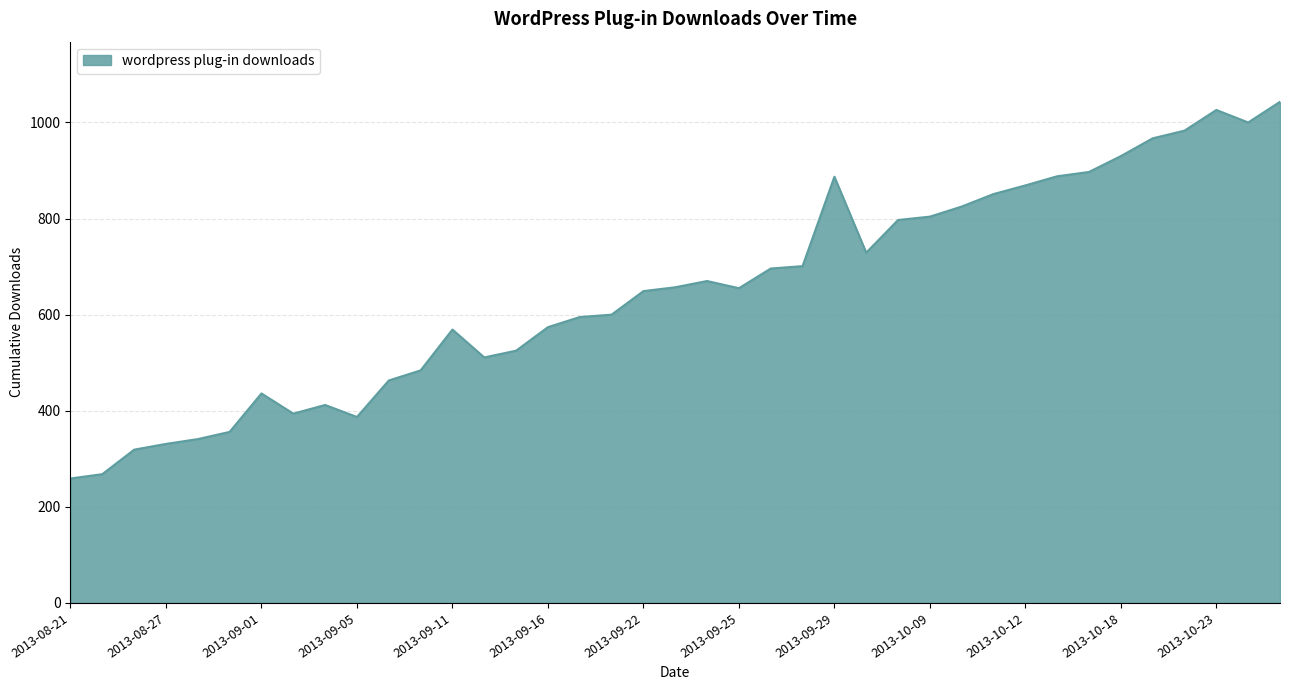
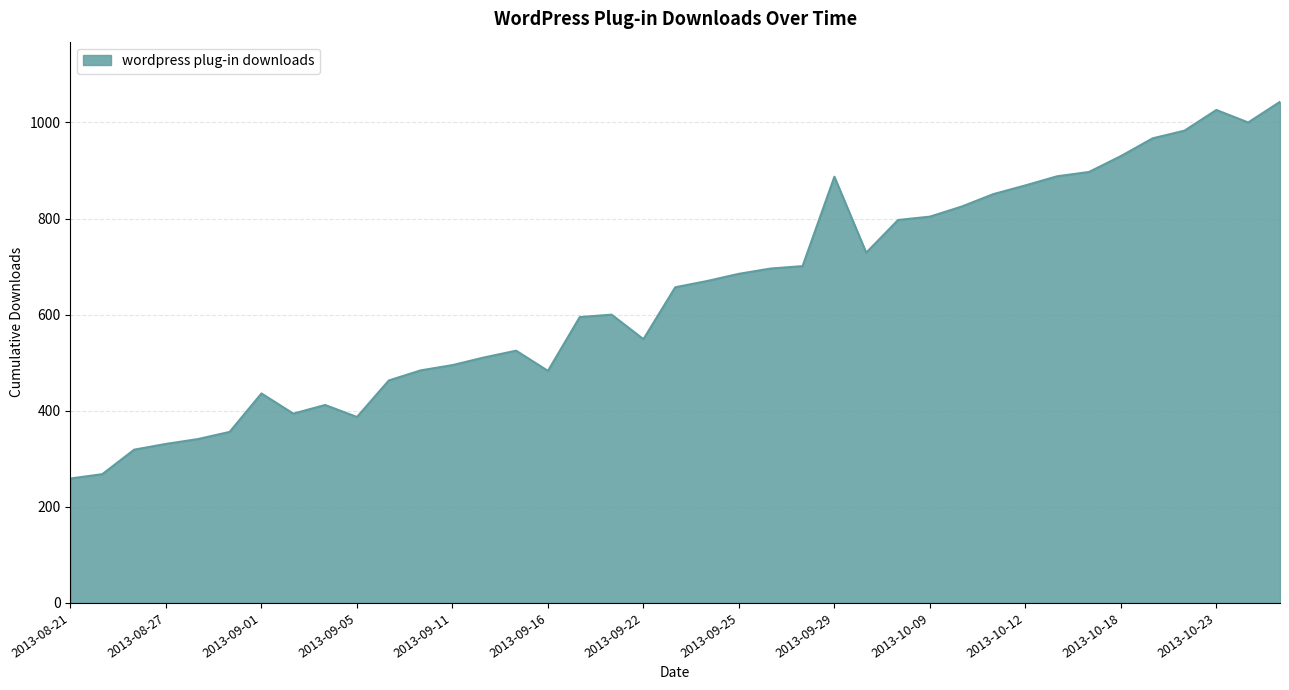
2013-09-11: 570 -> 500
2013-09-16: 570 -> 480
2013-09-22: 650 -> 550
2013-09-25: 660 -> 690
